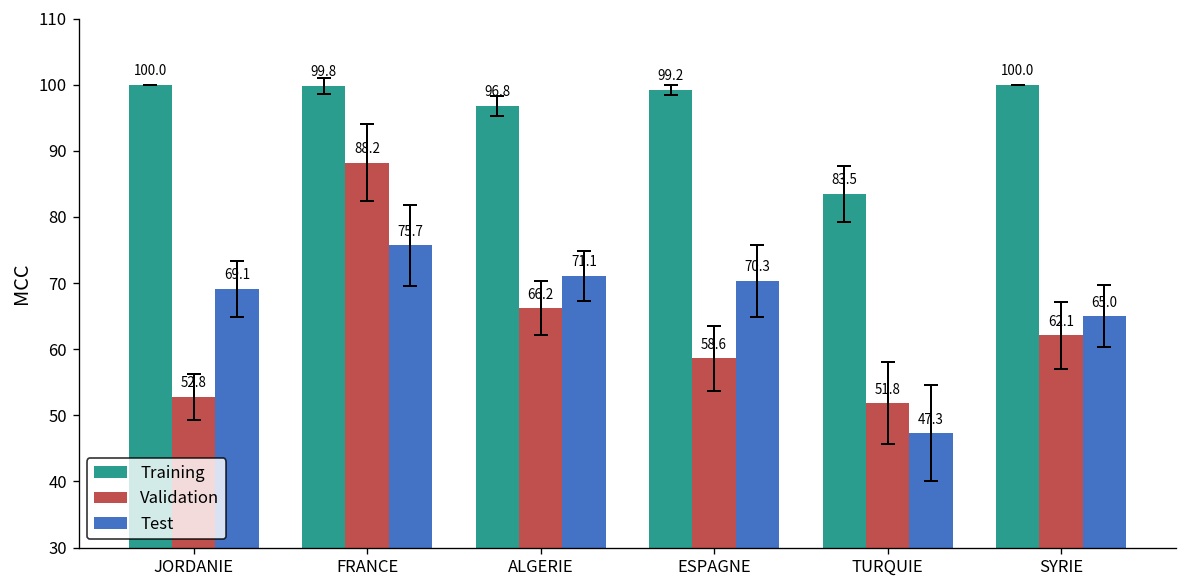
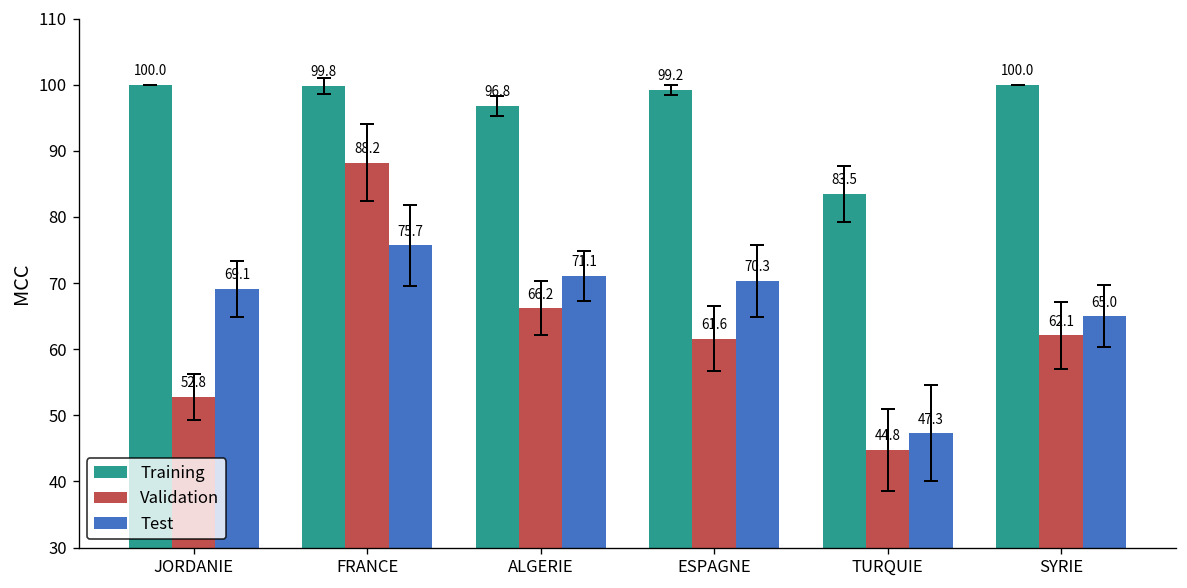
Validation, ESPAGNE: 58.6 -> 61.6
Validation, TURQUIE: 51.8 -> 44.8
